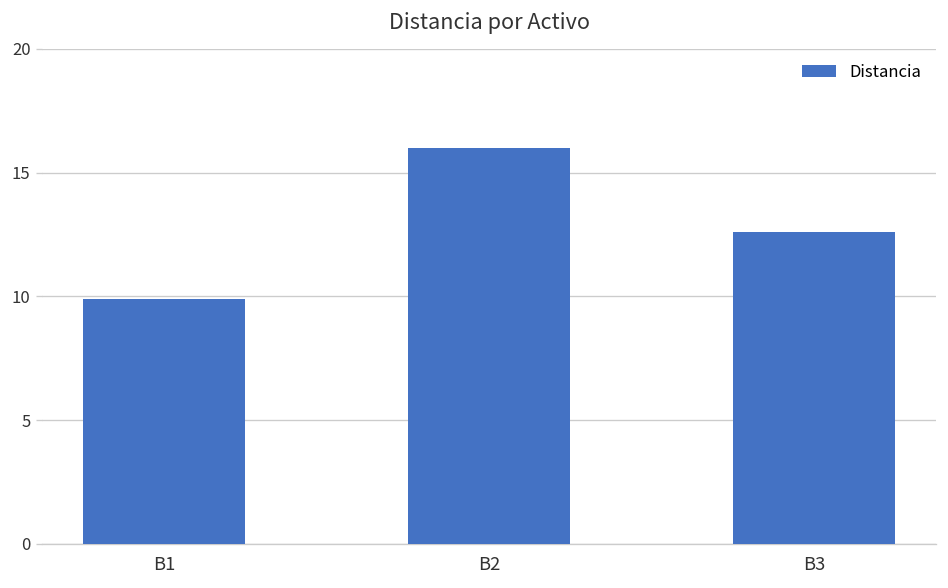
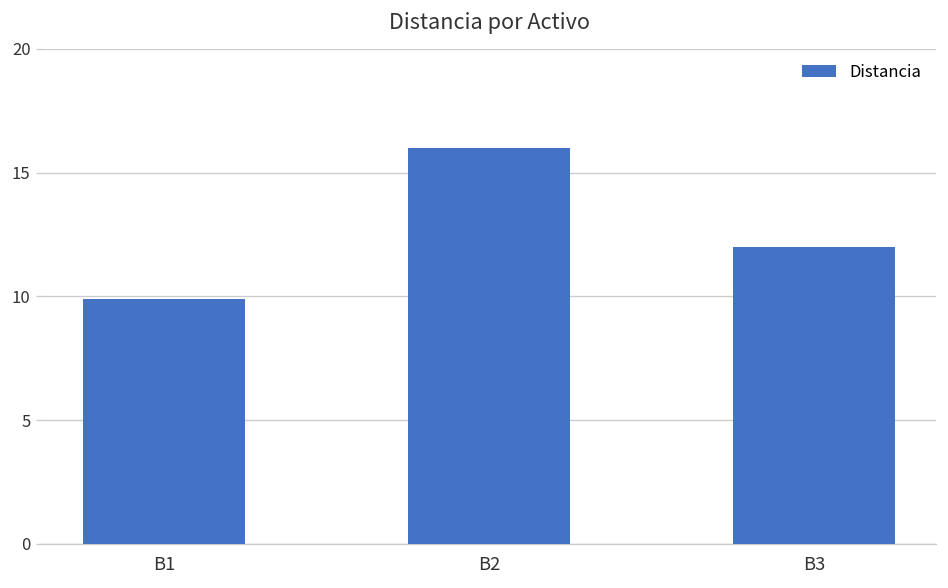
B3: 12.6 -> 12.0
